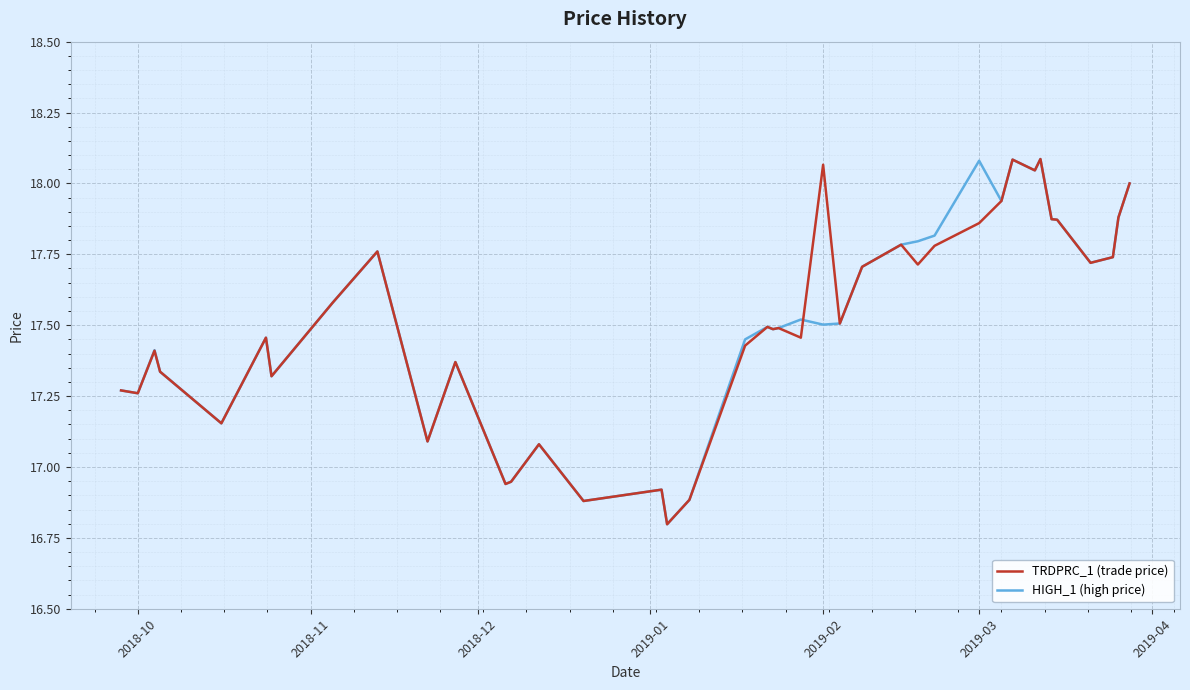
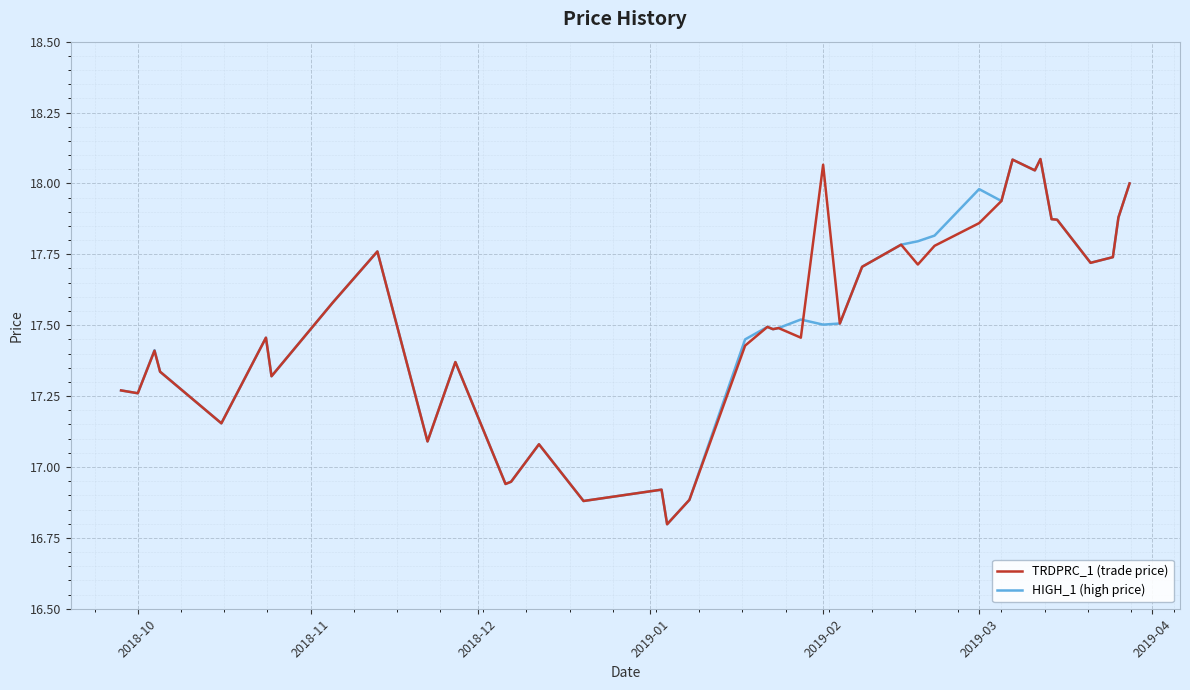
HIGH_1 (high price), 2019-03: 18.08 -> 17.98
